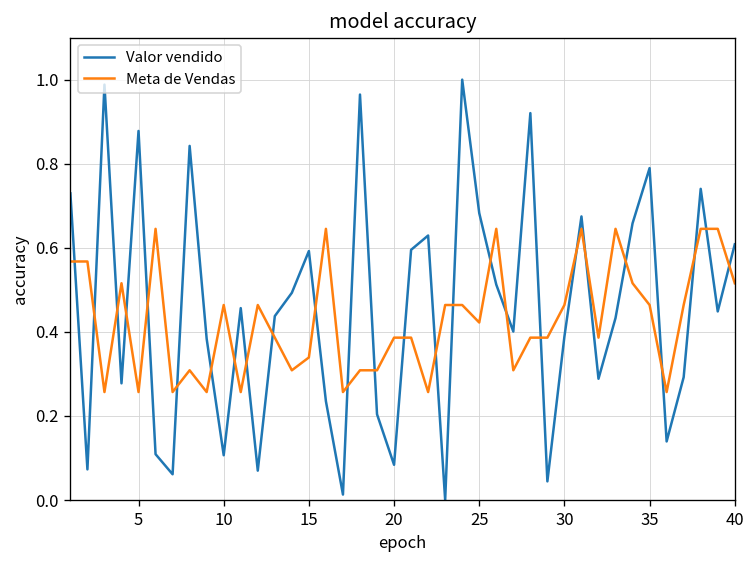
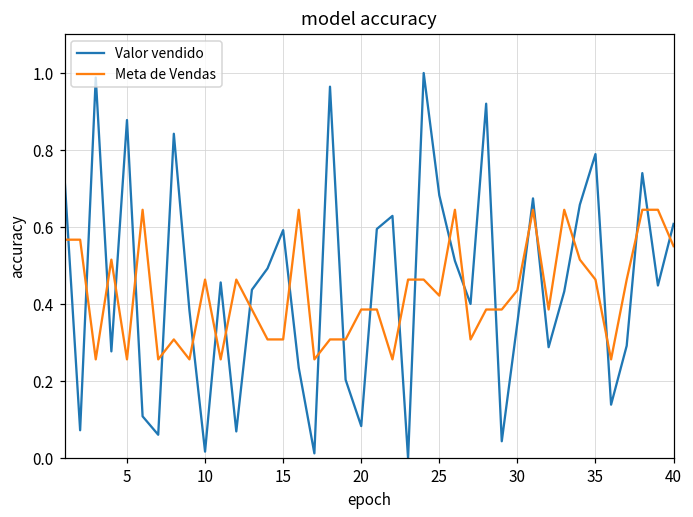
Valor vendido, 10: 0.11 -> 0.02
Meta de Vendas, 15: 0.34 -> 0.31
Valor vendido, 30: 0.39 -> 0.35
Meta de Vendas, 30: 0.46 -> 0.44
Meta de Vendas, 40: 0.52 -> 0.55
